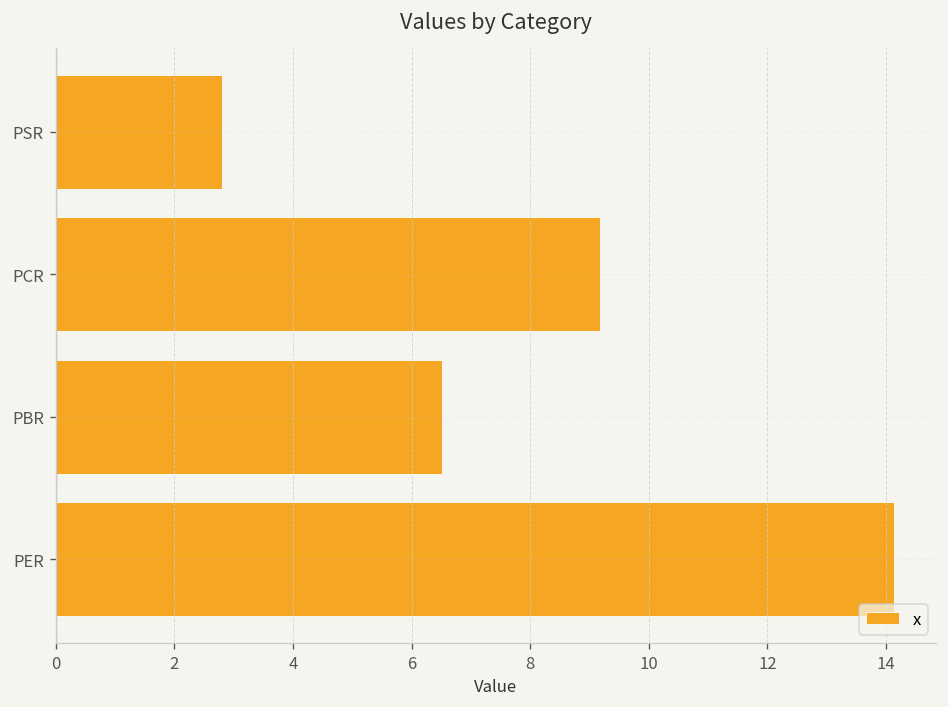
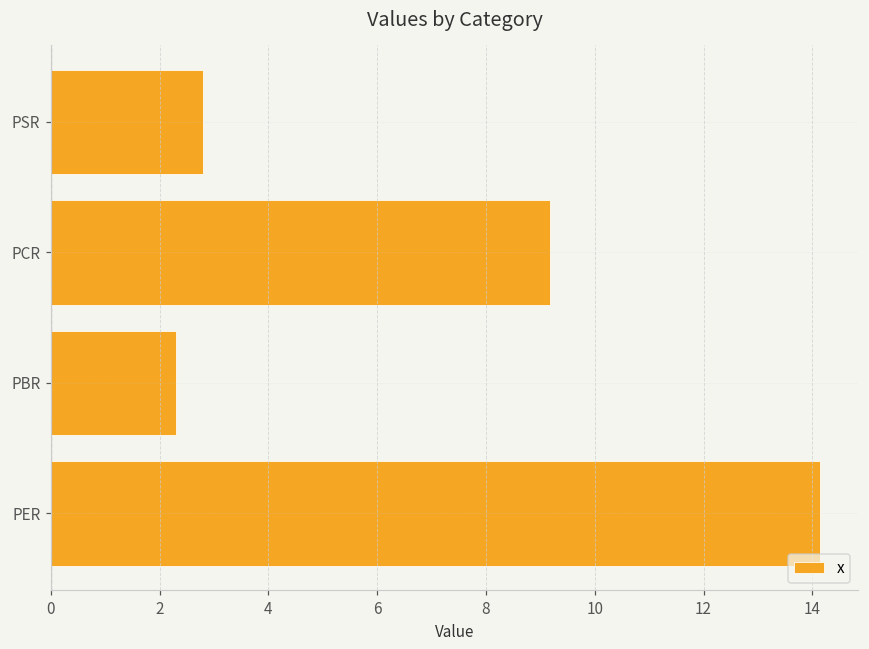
PBR: 6.5 -> 2.3
